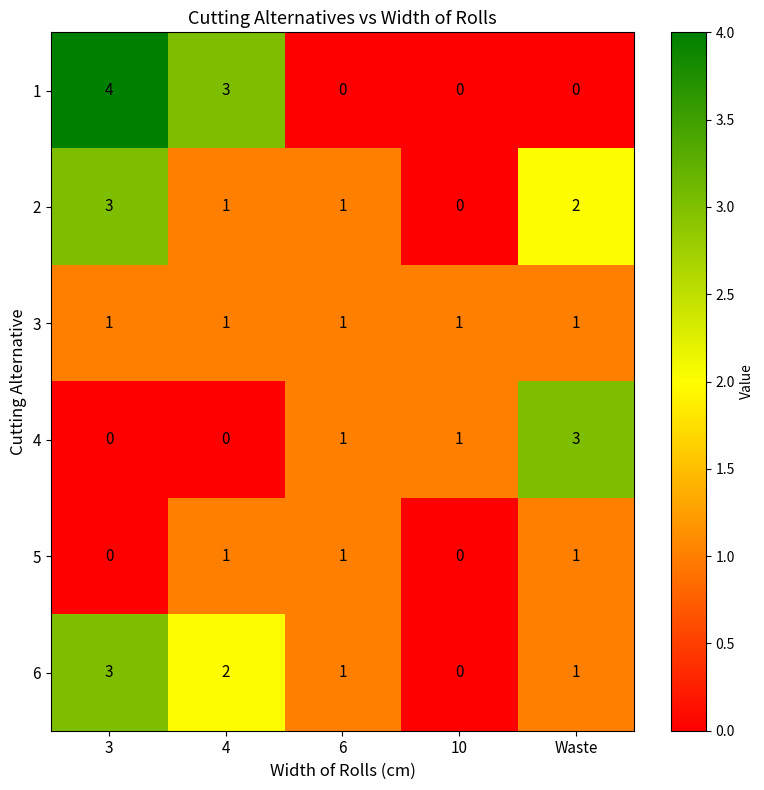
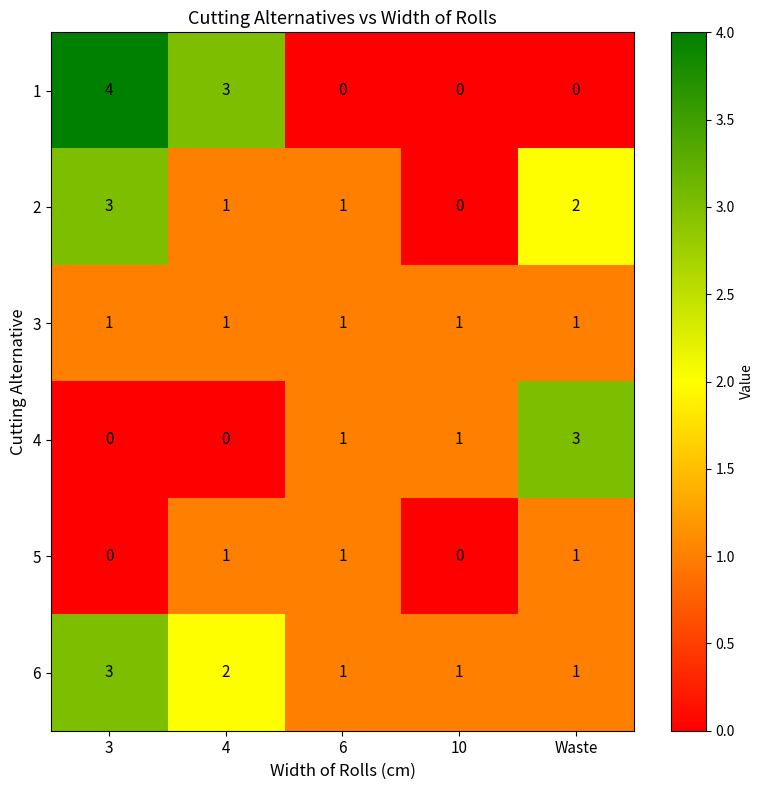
6, 10: 0 -> 1
